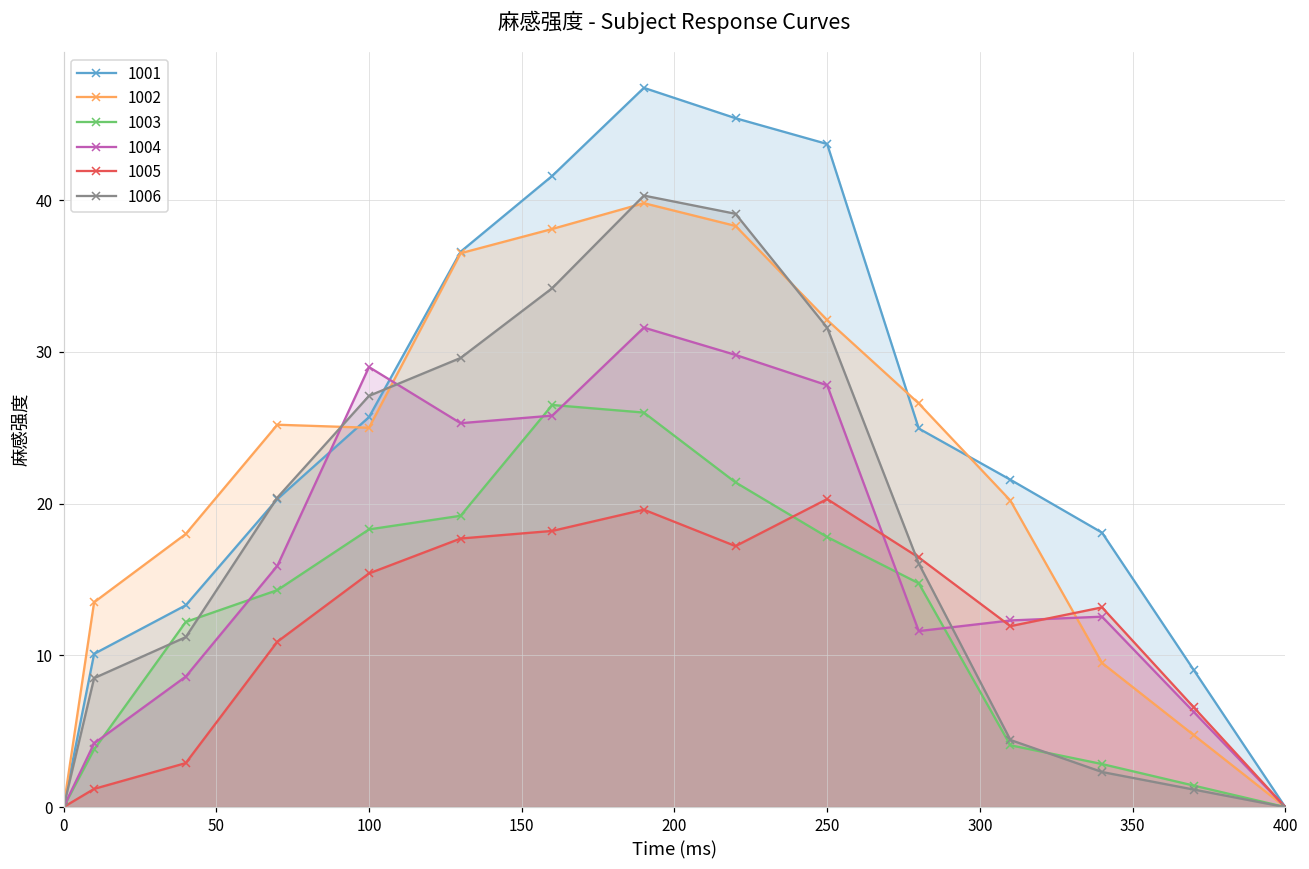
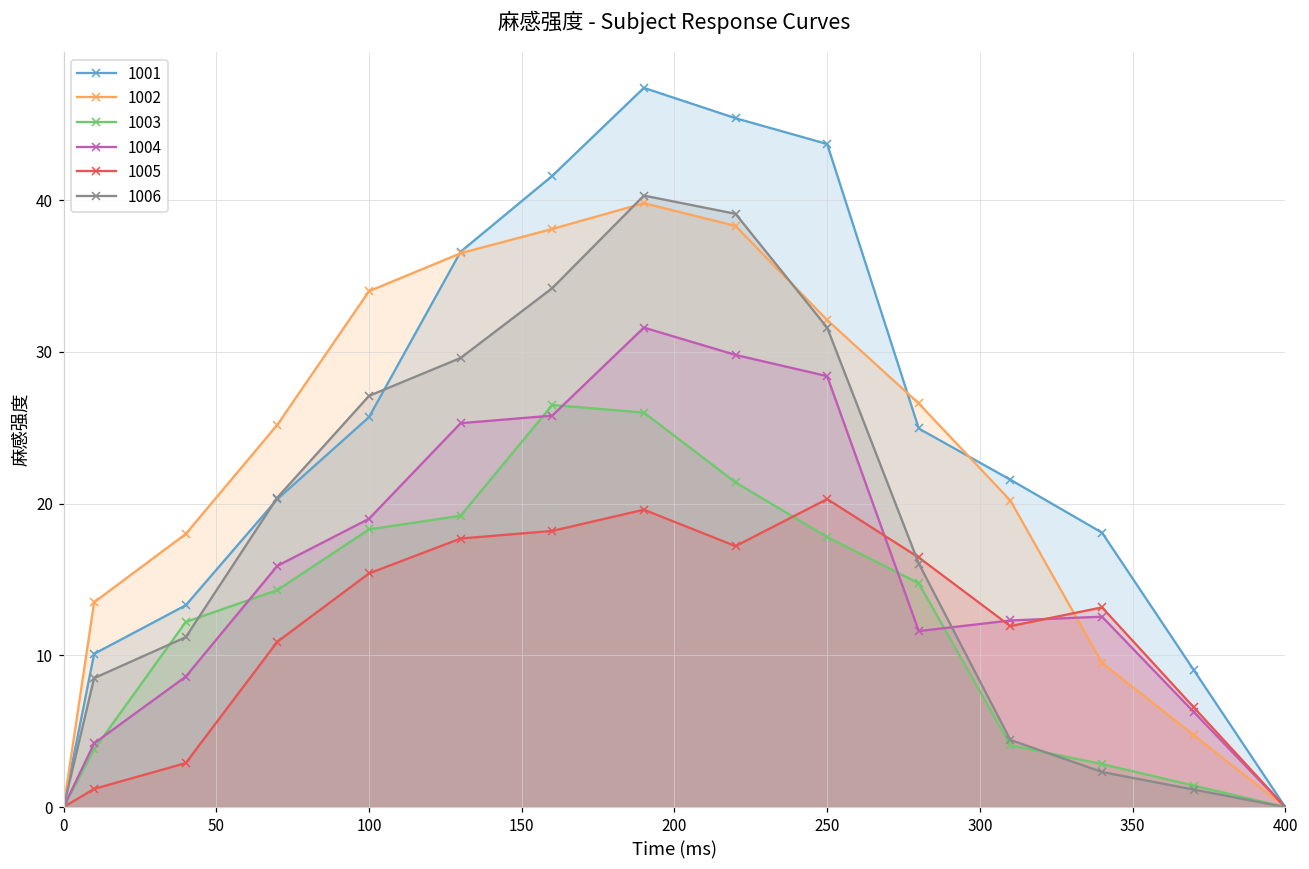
1002, 100: 25 -> 34
1004, 100: 29 -> 19
1004, 250: 27.8 -> 28.4
